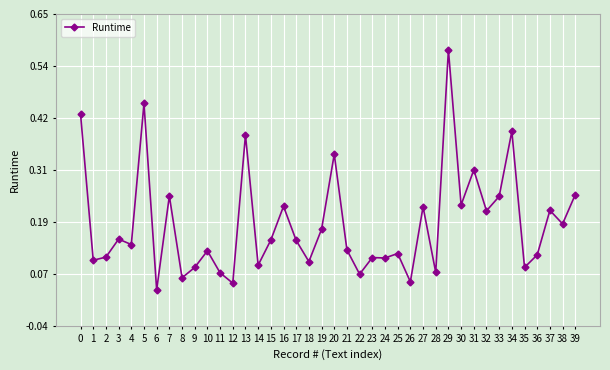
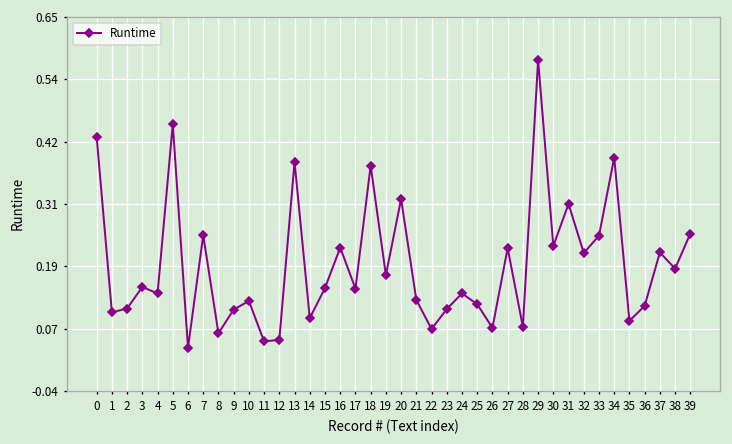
9: 0.09 -> 0.11
11: 0.08 -> 0.05
18: 0.10 -> 0.38
20: 0.34 -> 0.32
24: 0.11 -> 0.14
26: 0.06 -> 0.08
